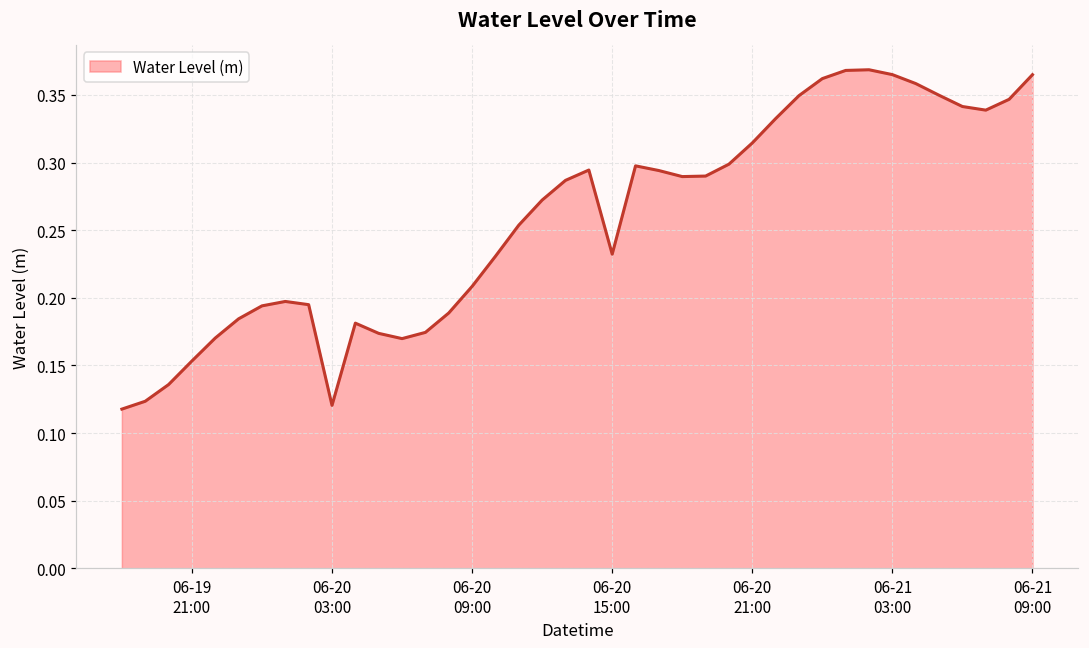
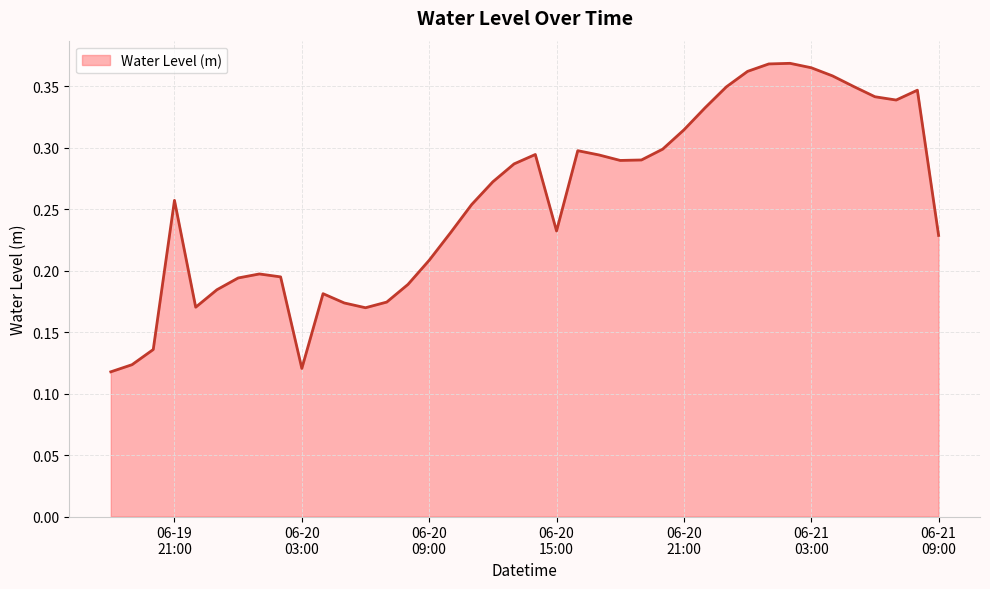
06-19 21:00: 0.153 -> 0.257
06-21 09:00: 0.365 -> 0.229
